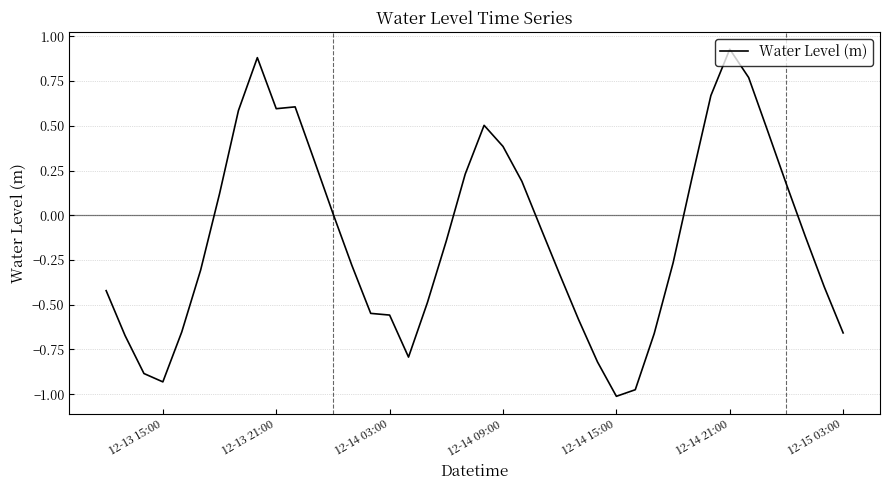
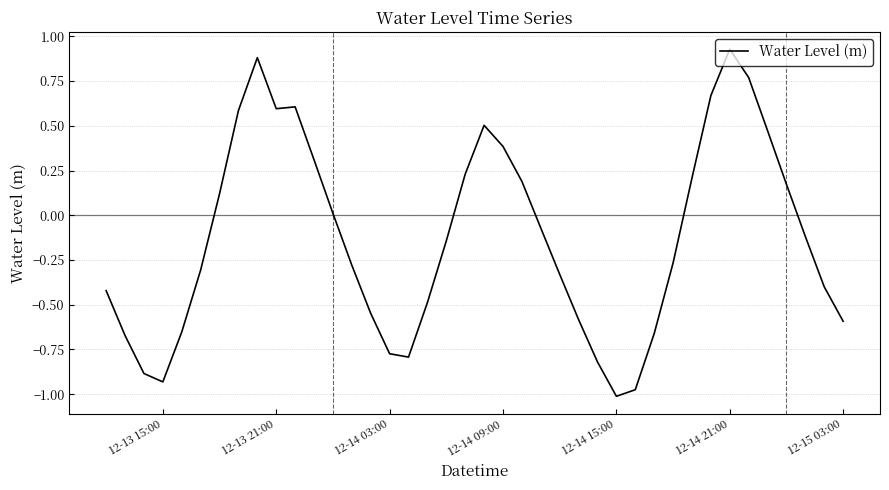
12-14 03:00: -0.56 -> -0.77
12-15 03:00: -0.66 -> -0.59
